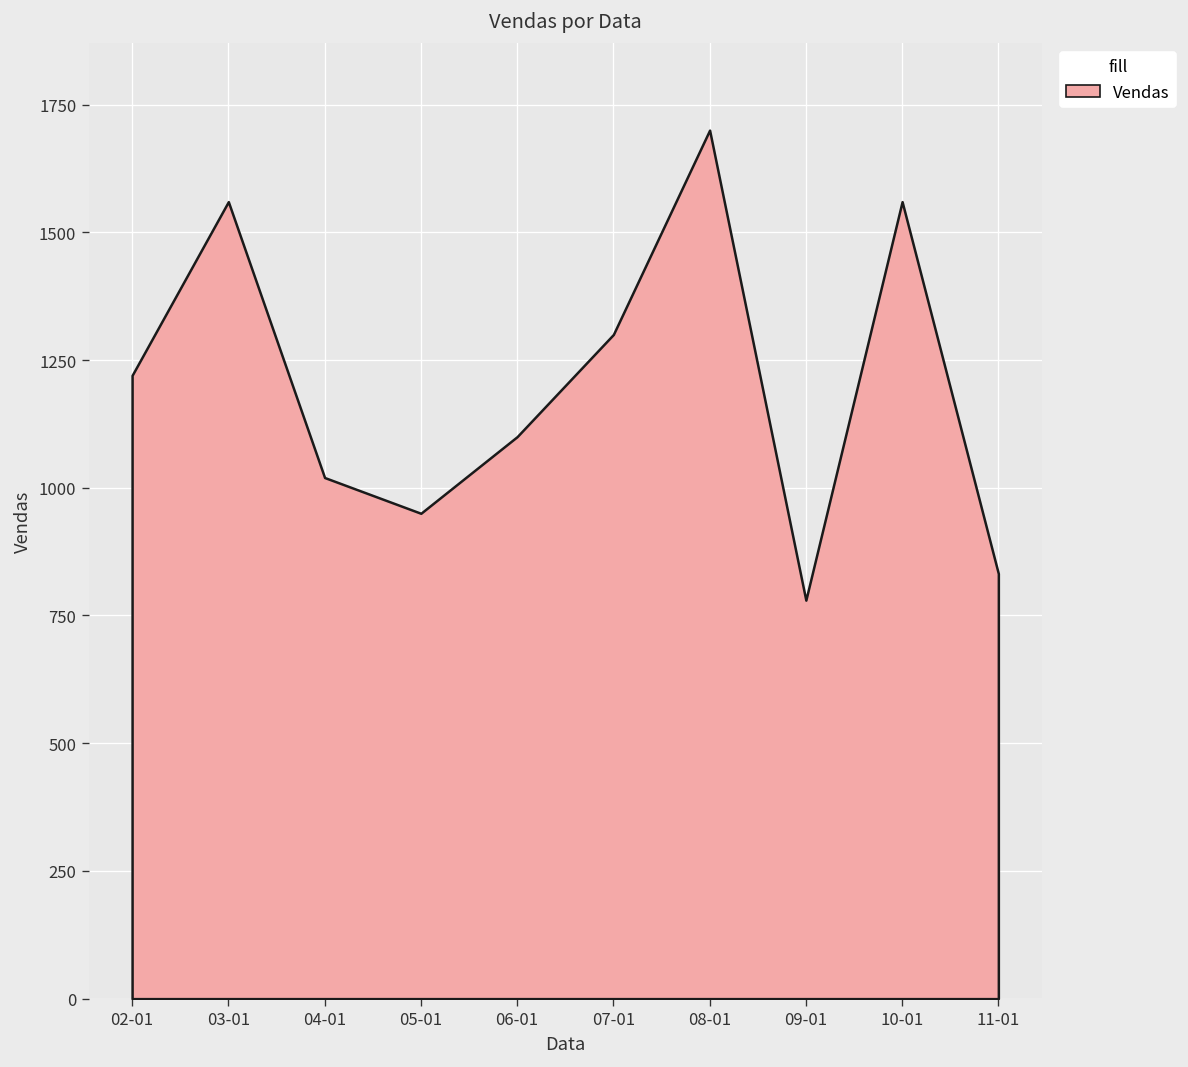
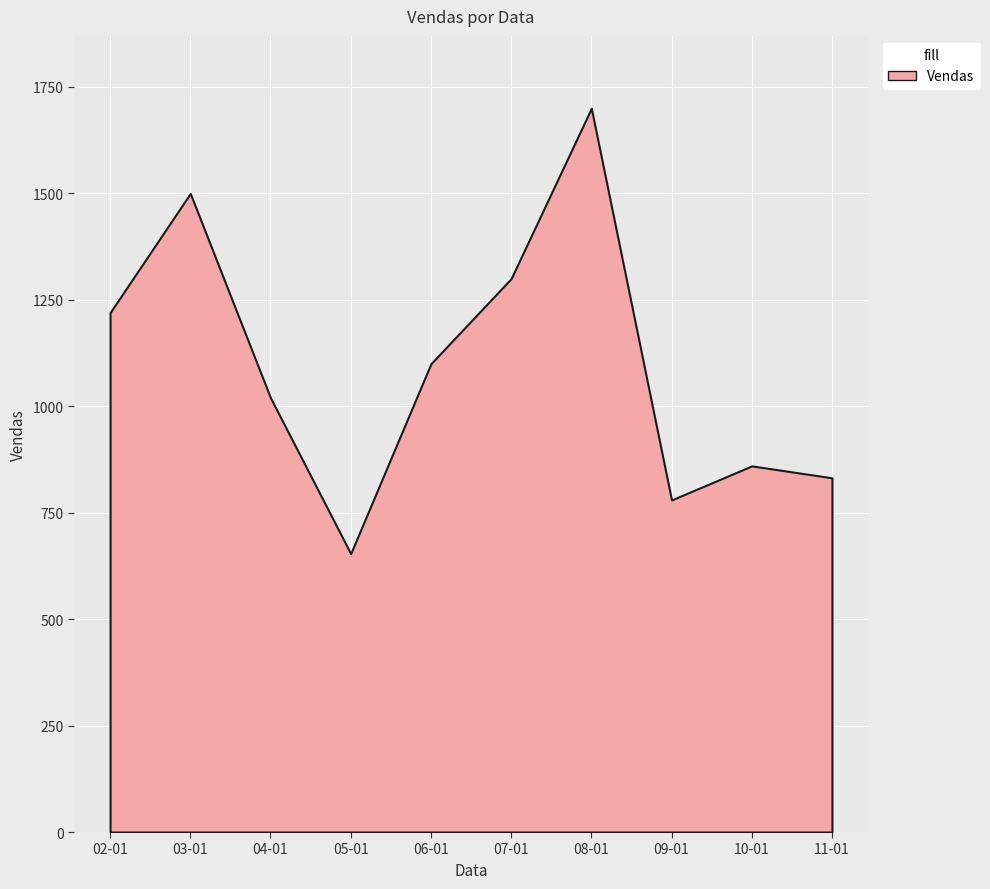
03-01: 1560 -> 1500
05-01: 950 -> 650
10-01: 1560 -> 860
